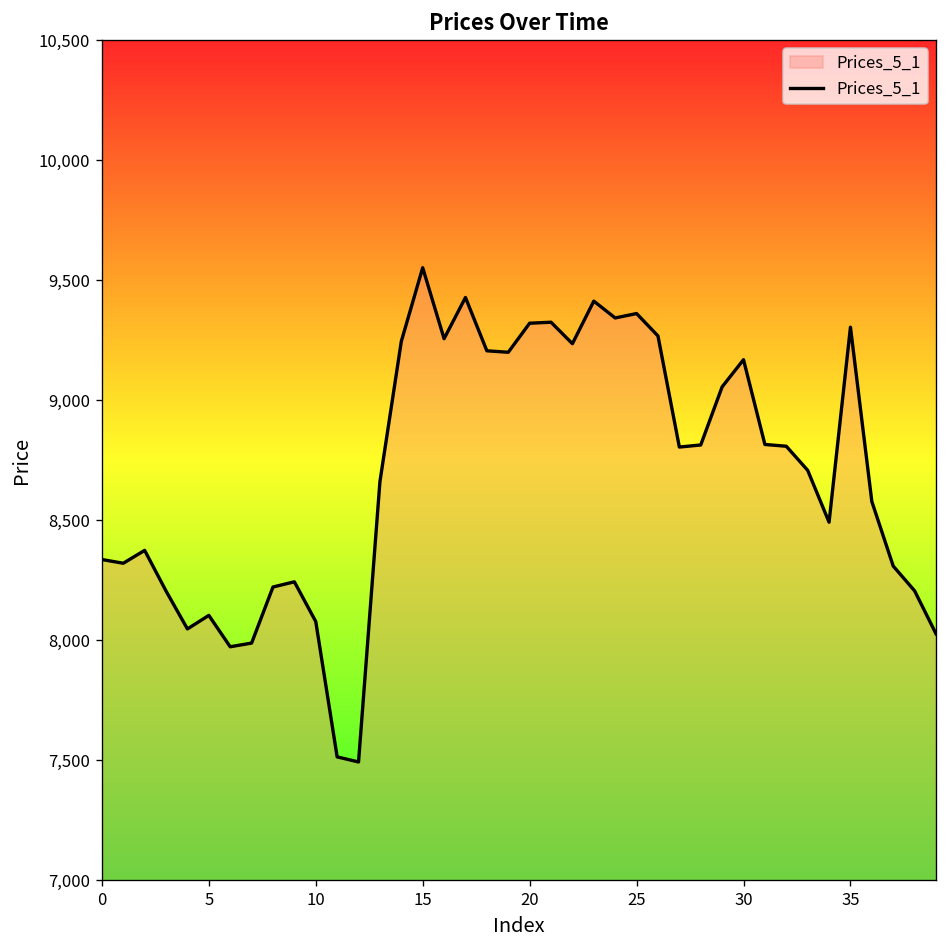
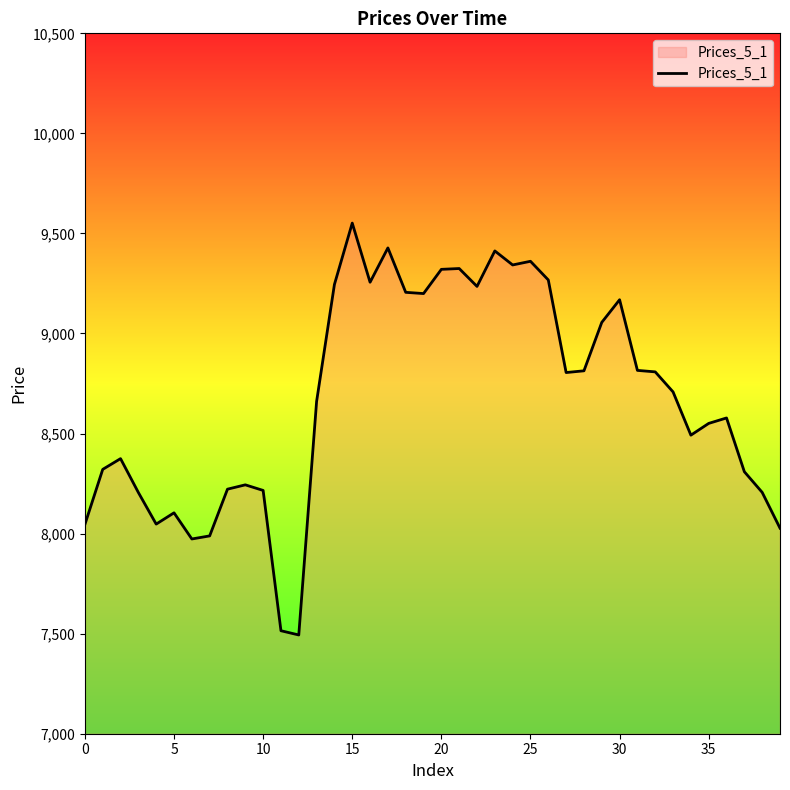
0: 8,340 -> 8,050
10: 8,080 -> 8,220
35: 9,300 -> 8,550
